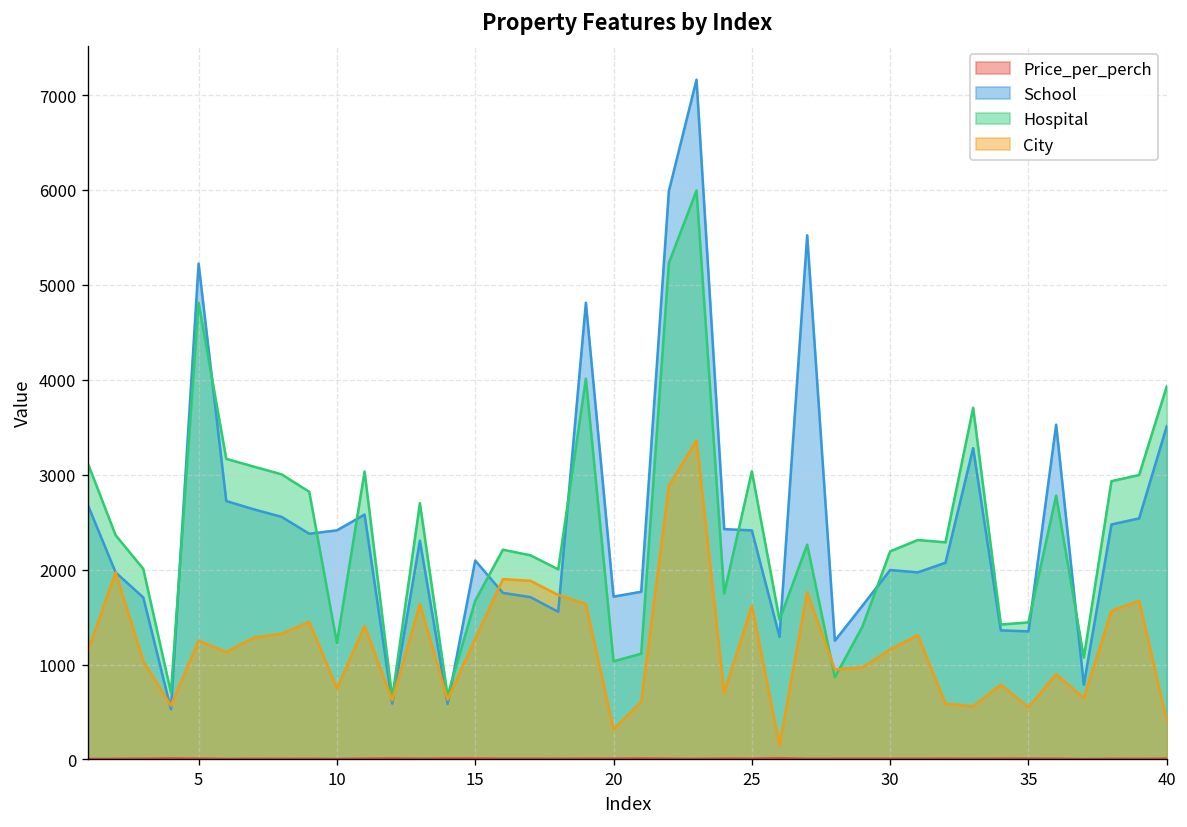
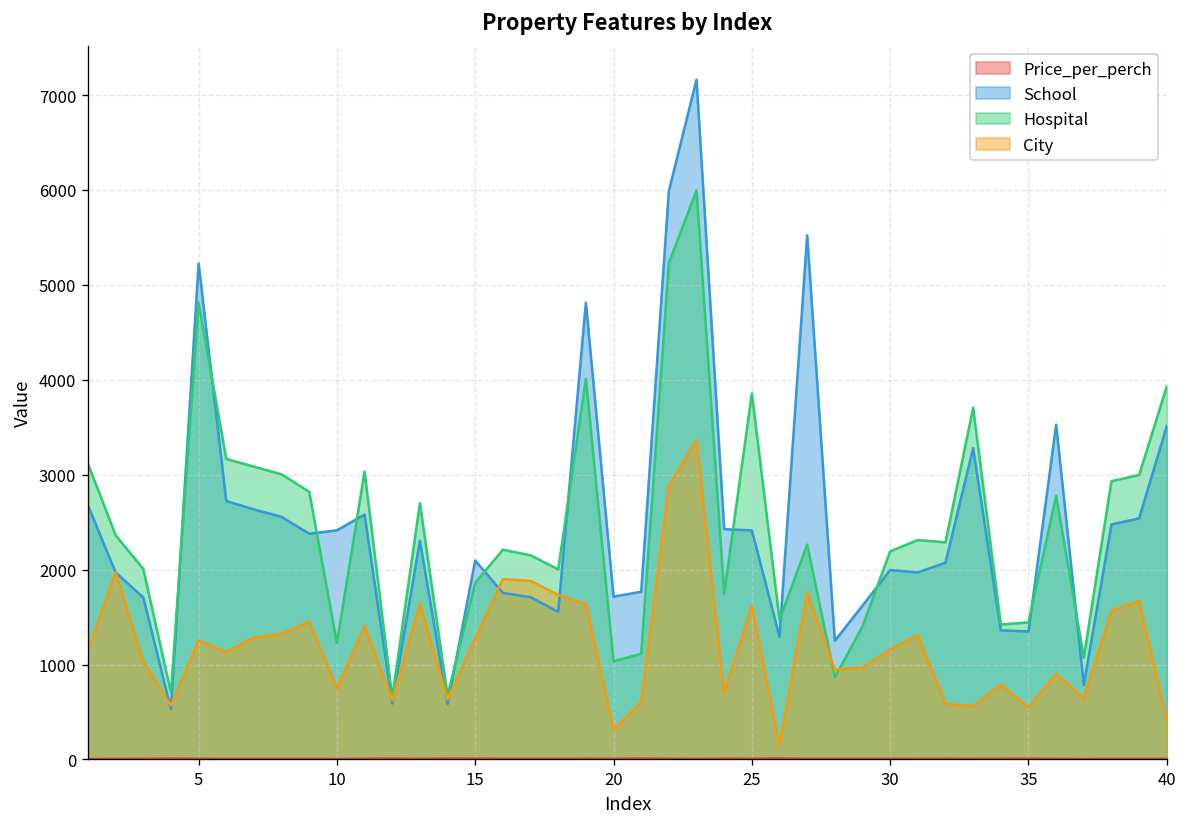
Hospital, 15: 1700 -> 1900
Hospital, 25: 3000 -> 3900
